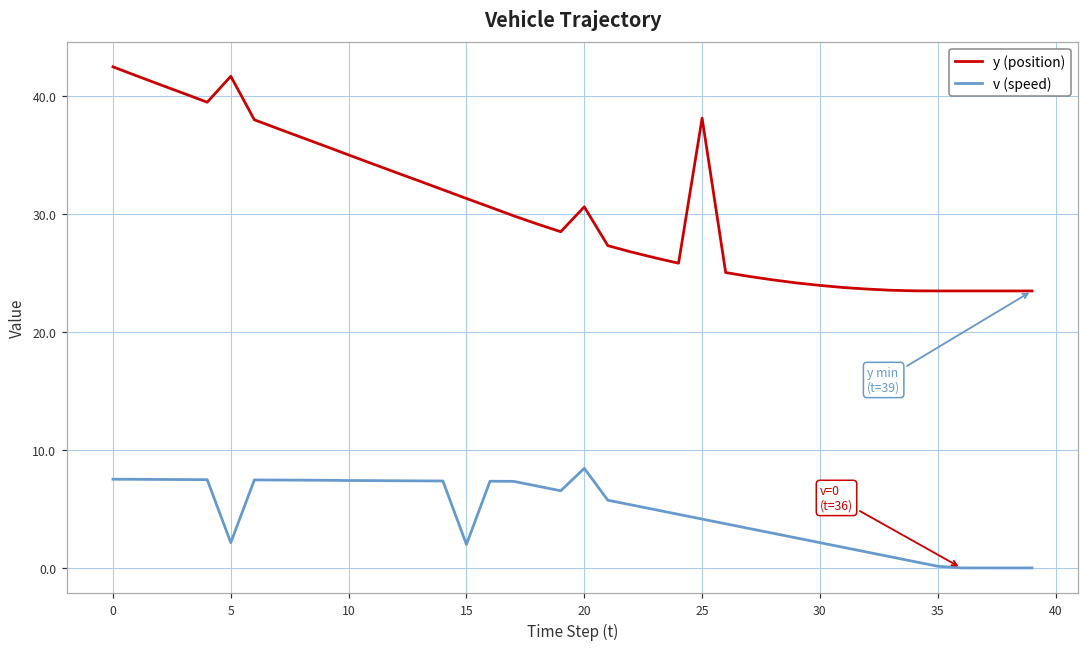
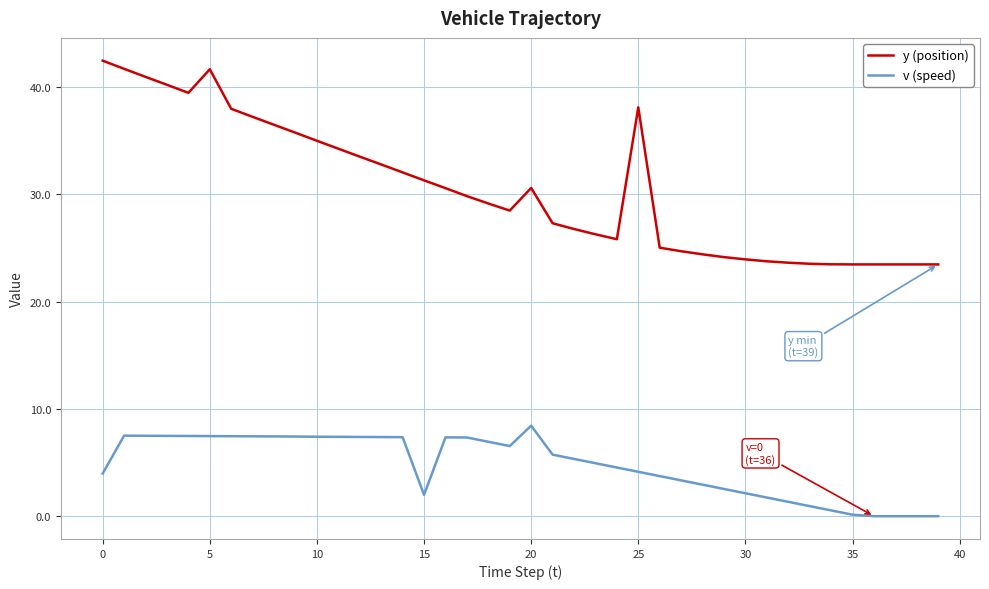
v (speed), 0: 7.5 -> 4.0
v (speed), 5: 2.1 -> 7.5
